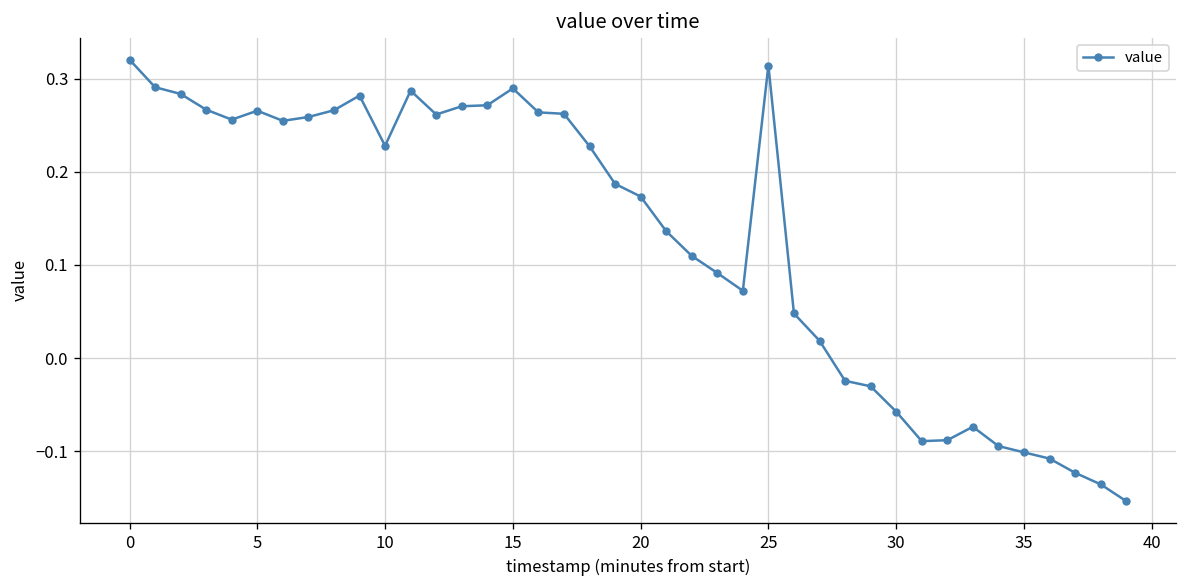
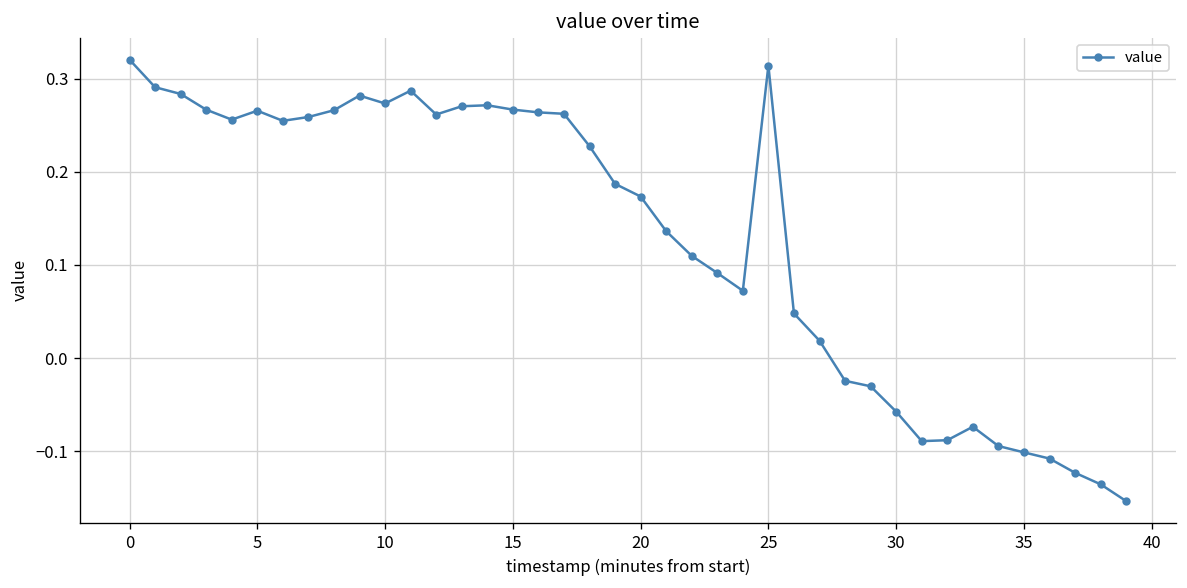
10: 0.23 -> 0.27
15: 0.29 -> 0.27
